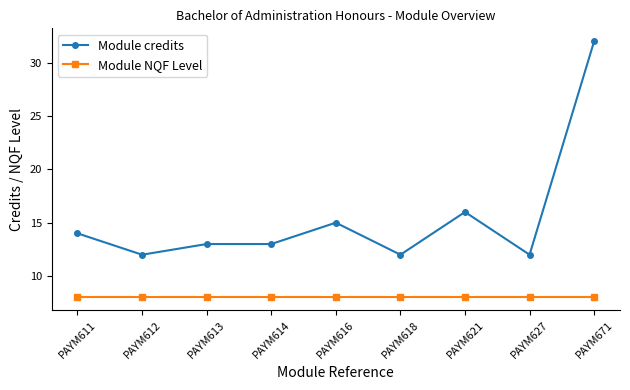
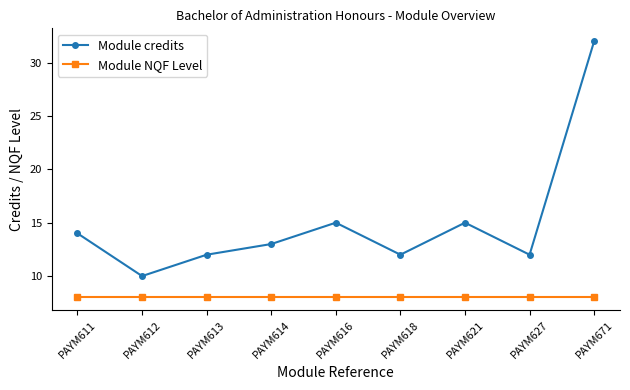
Module credits, PAYM612: 12 -> 10
Module credits, PAYM613: 13 -> 12
Module credits, PAYM621: 16 -> 15
